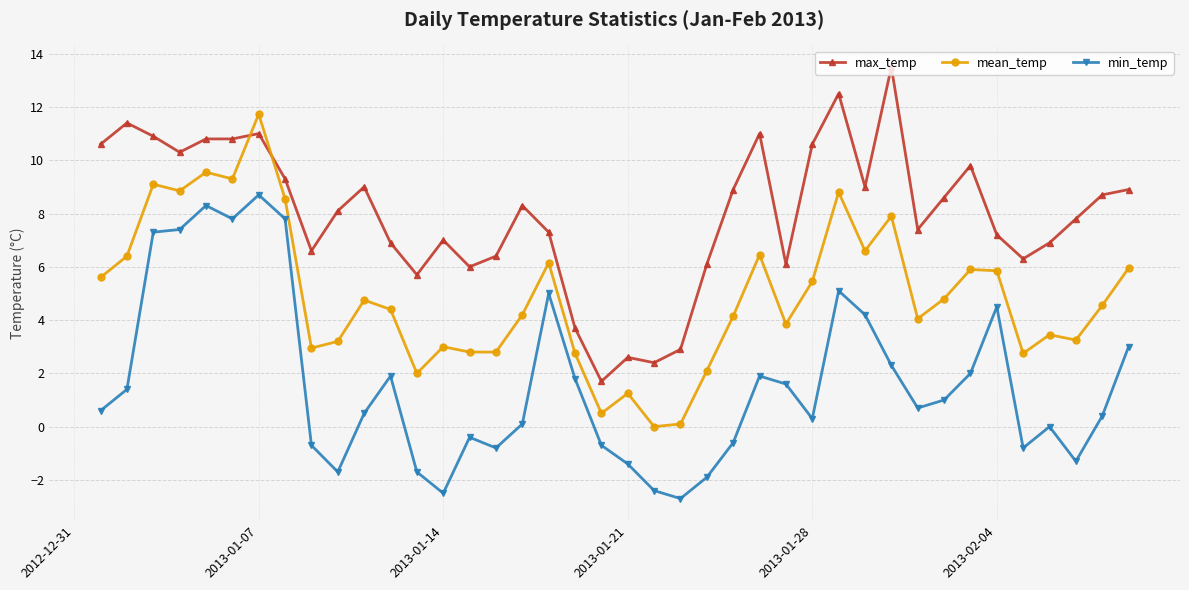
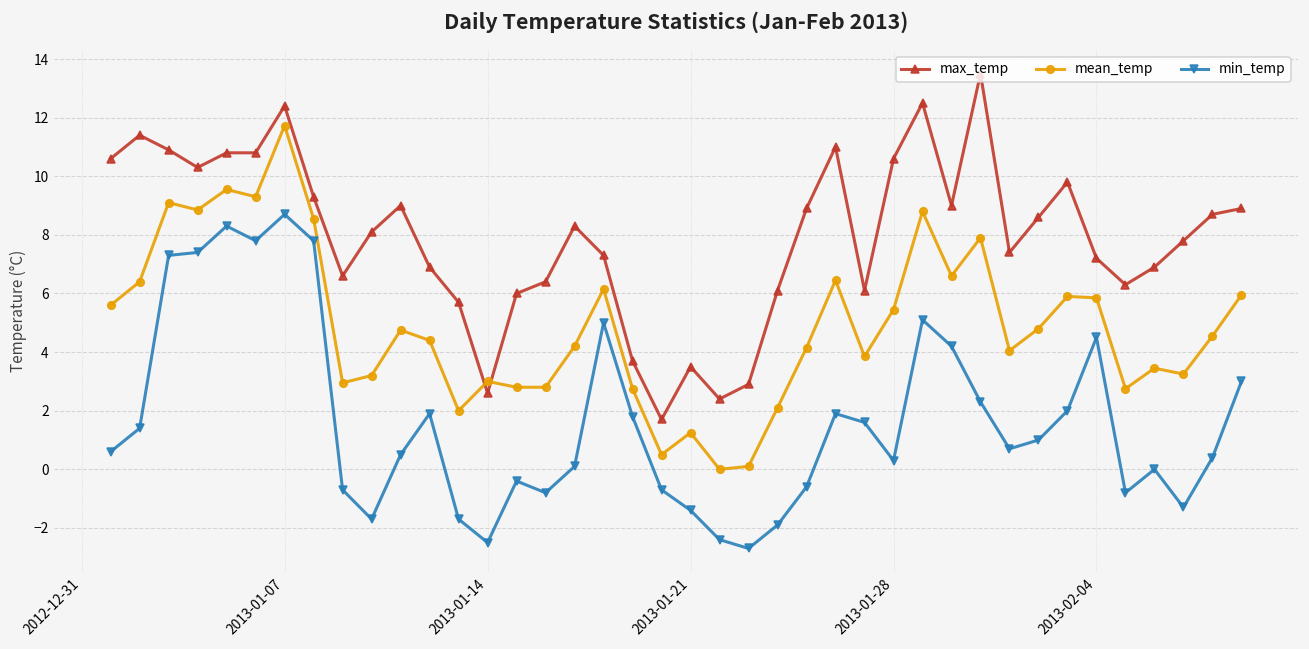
max_temp, 2013-01-07: 11.0 -> 12.4
max_temp, 2013-01-14: 7.0 -> 2.6
max_temp, 2013-01-21: 2.6 -> 3.5
